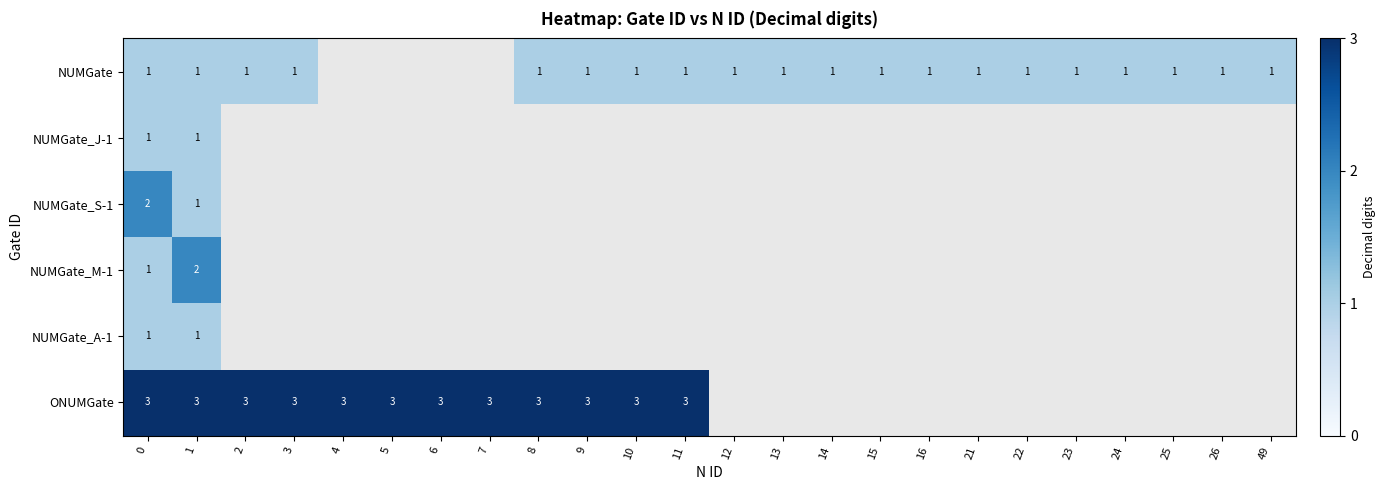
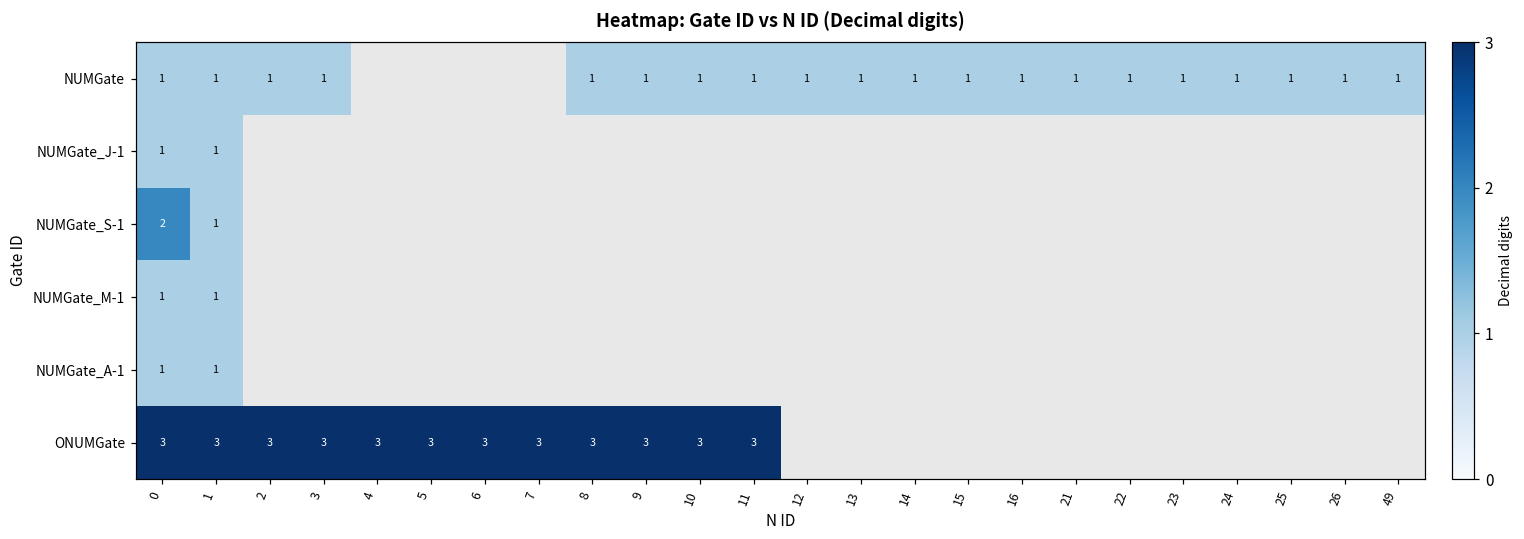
NUMGate_M-1, 1: 2 -> 1
